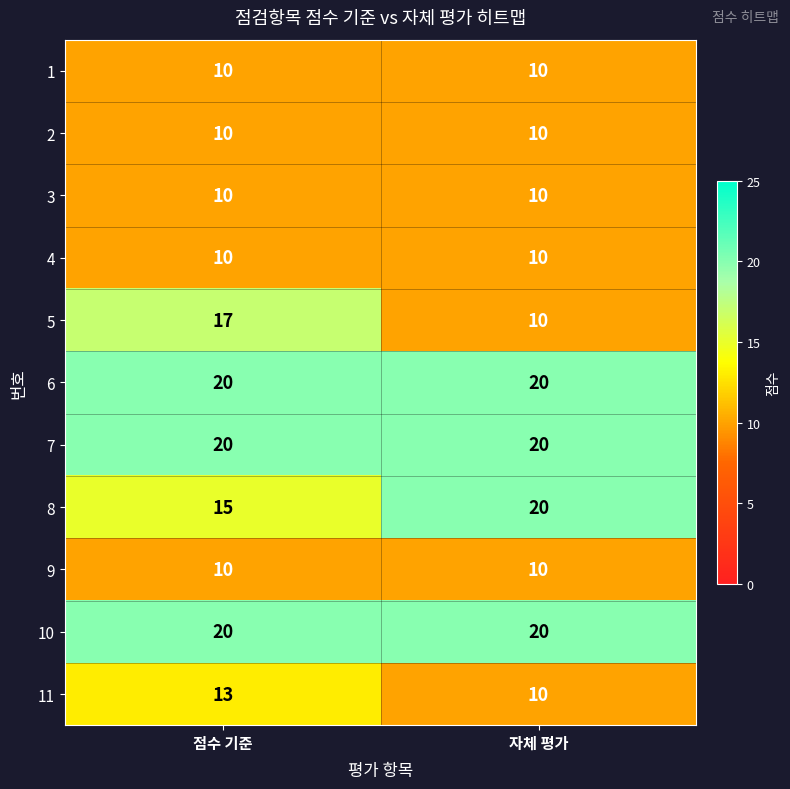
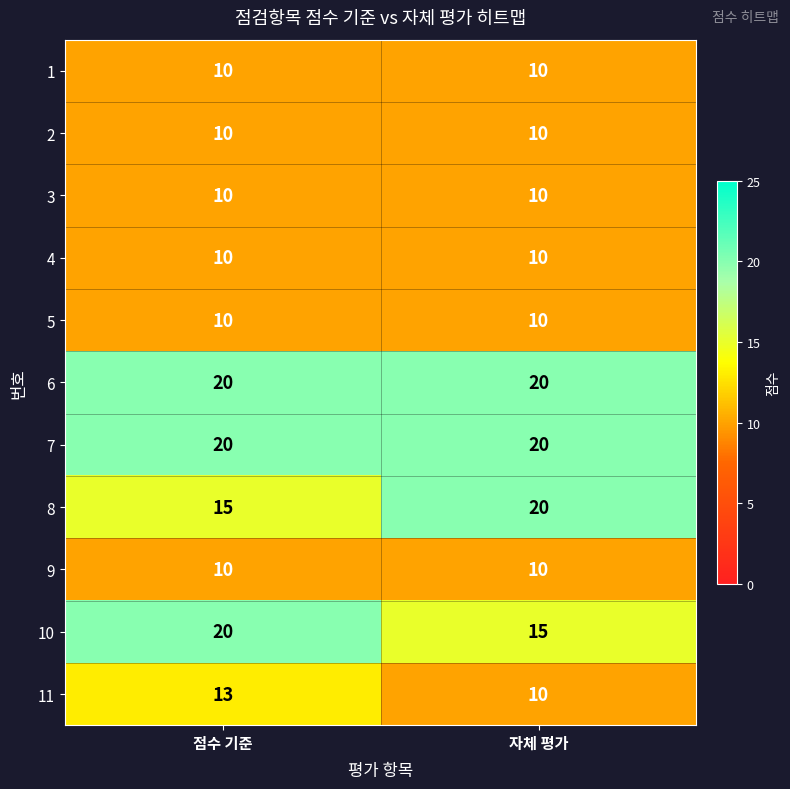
5, 점수 기준: 17 -> 10
10, 자체 평가: 20 -> 15
